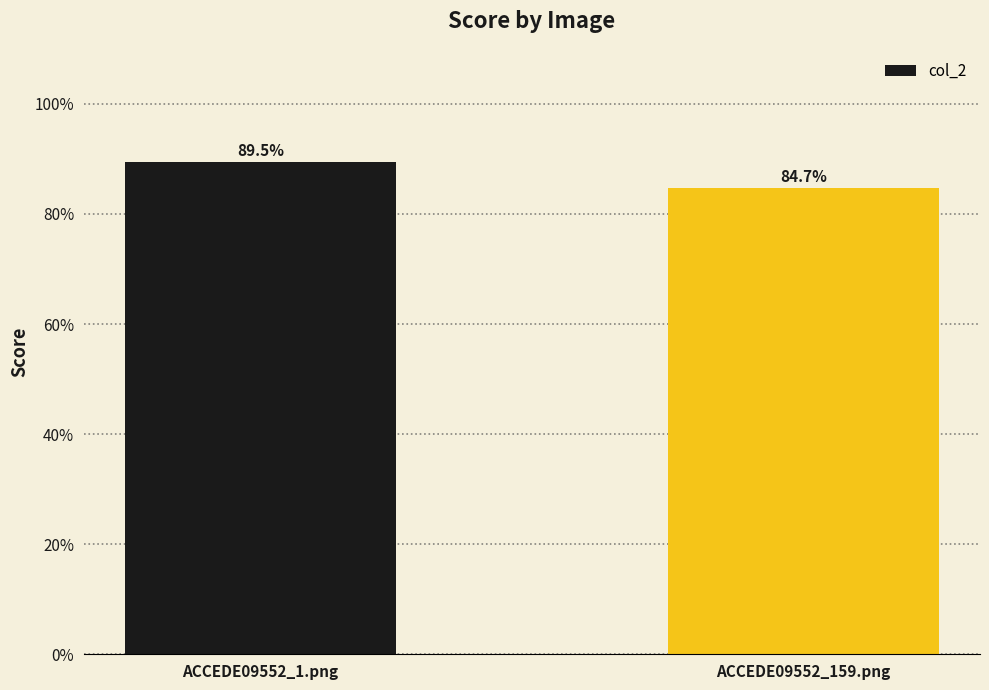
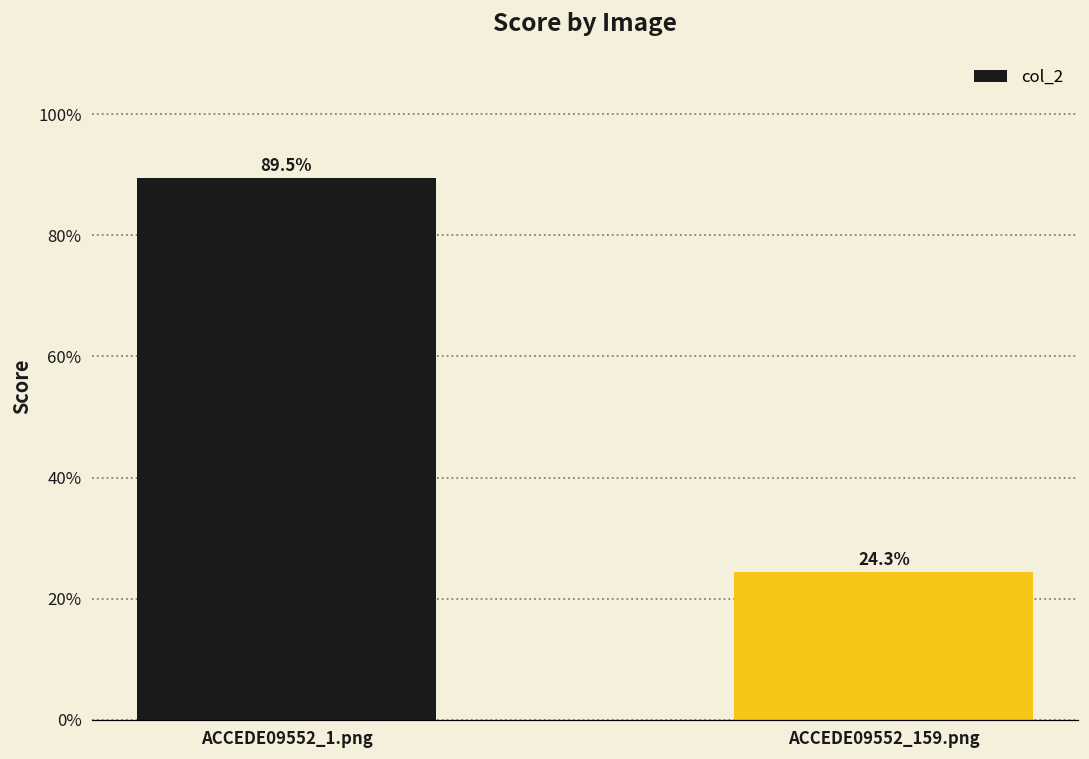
ACCEDE09552_159.png: 84.7% -> 24.3%
